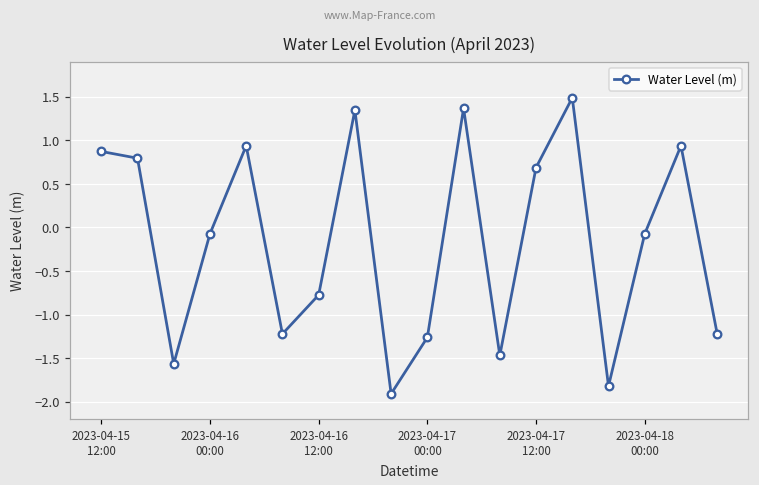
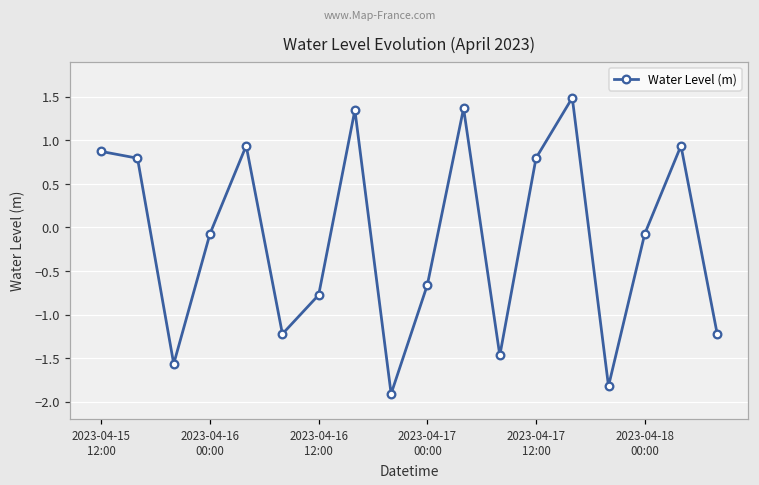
2023-04-17 00:00: -1.3 -> -0.7
2023-04-17 12:00: 0.7 -> 0.8
